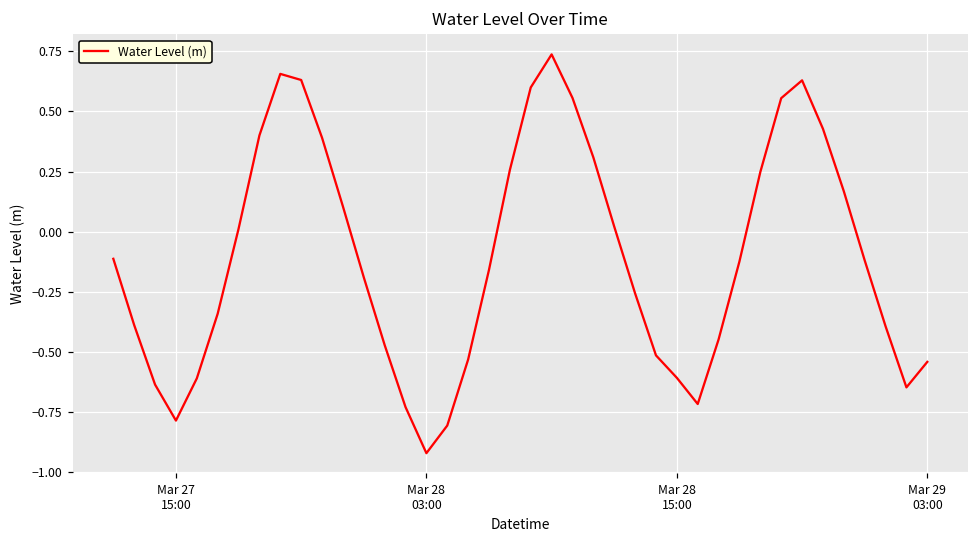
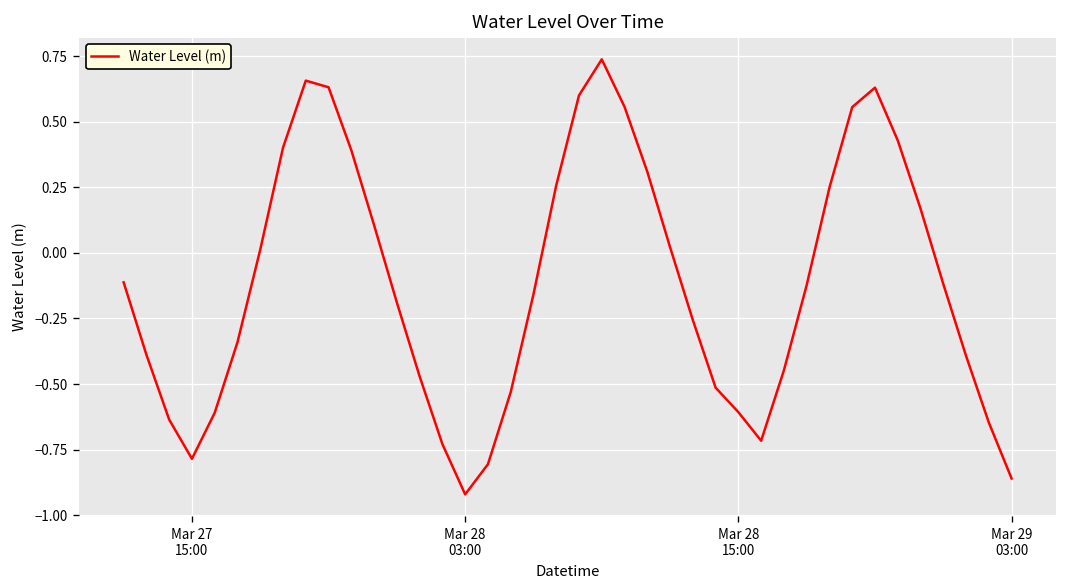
Mar 29 03:00: -0.54 -> -0.86
